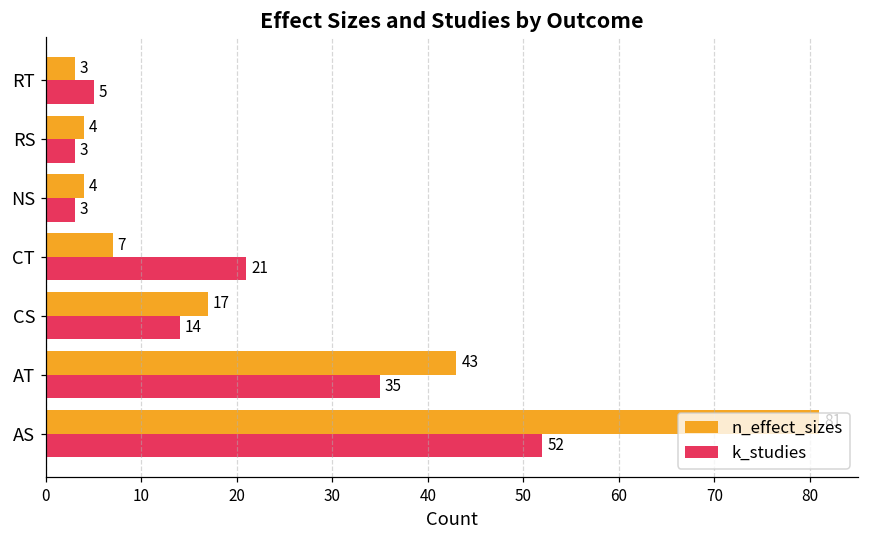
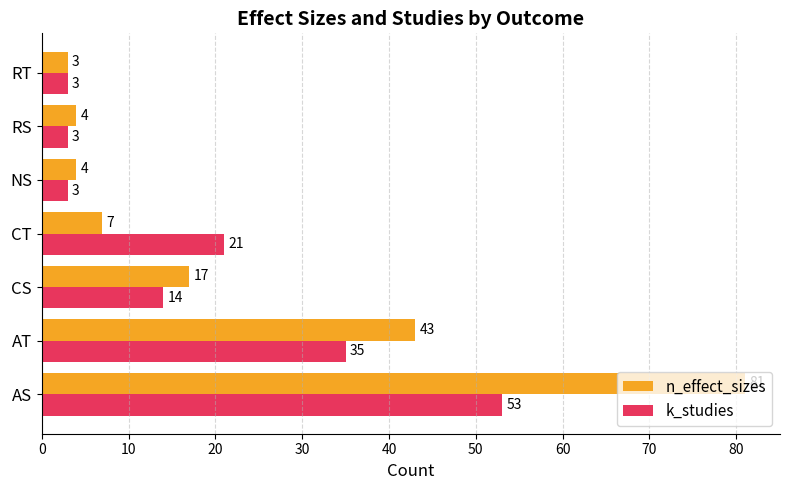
k_studies, RT: 5 -> 3
k_studies, AS: 52 -> 53
